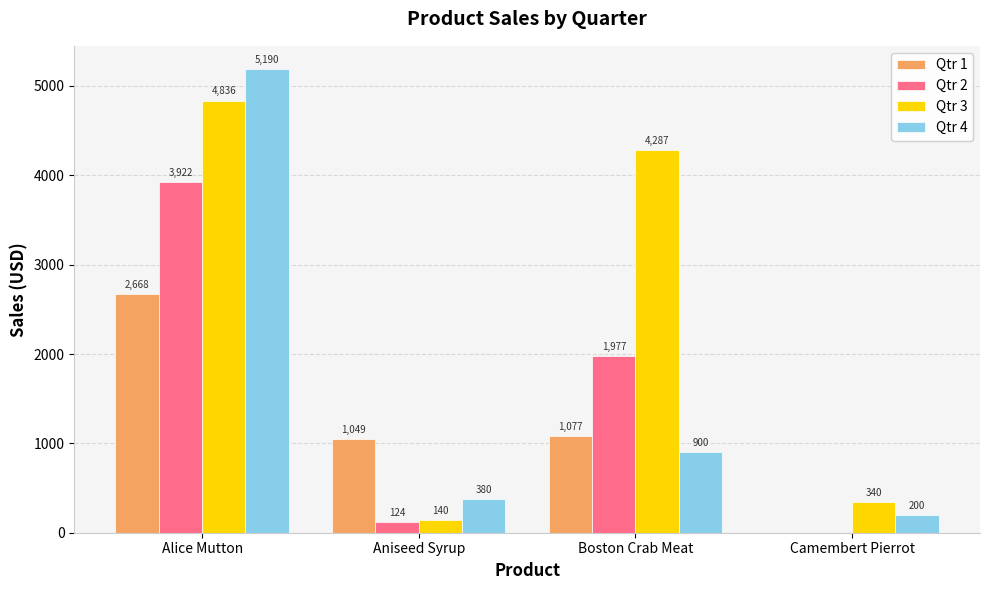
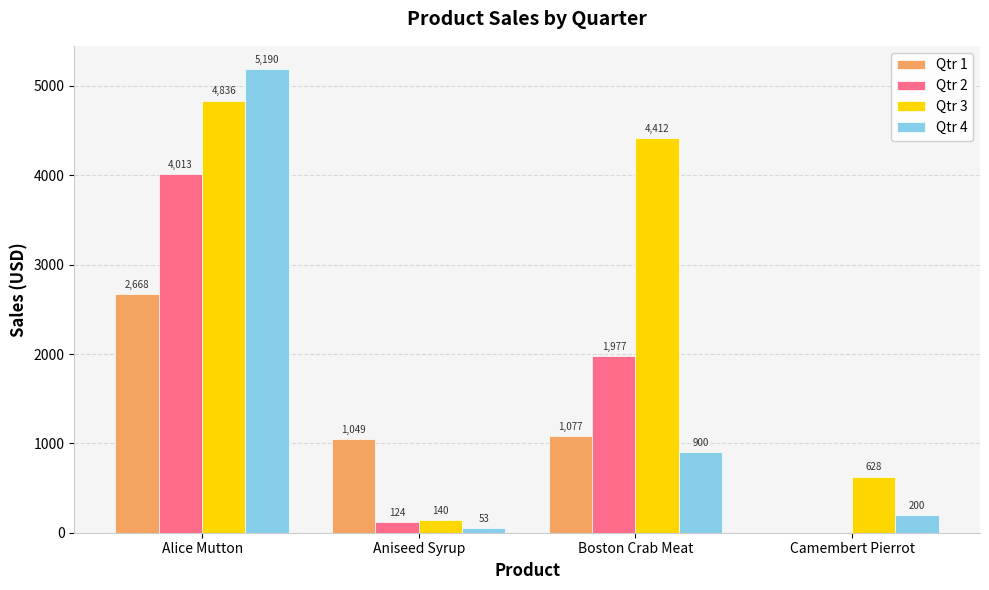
Qtr 2, Alice Mutton: 3,922 -> 4,013
Qtr 4, Aniseed Syrup: 380 -> 53
Qtr 3, Boston Crab Meat: 4,287 -> 4,412
Qtr 3, Camembert Pierrot: 340 -> 628
